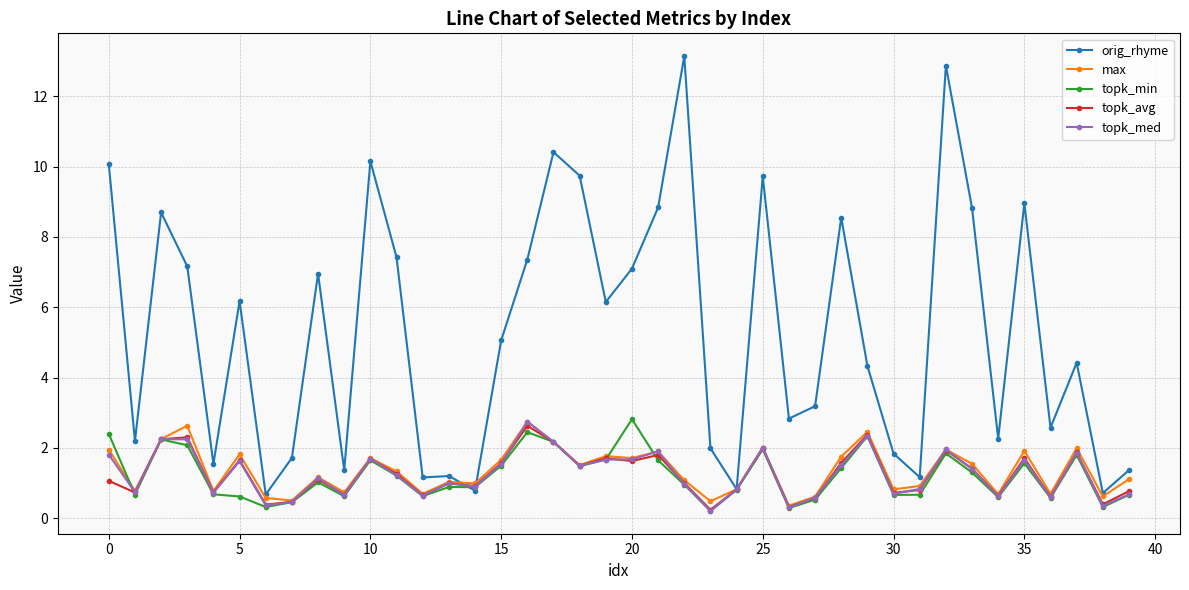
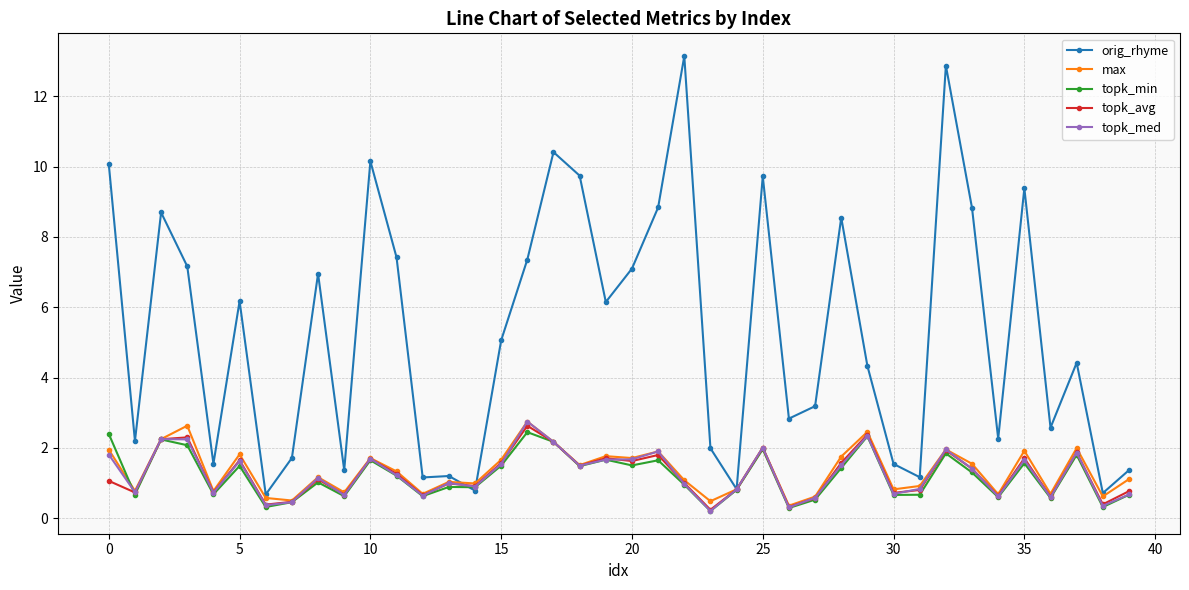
topk_min, 5: 0.6 -> 1.5
topk_min, 20: 2.8 -> 1.5
orig_rhyme, 30: 1.8 -> 1.5
orig_rhyme, 35: 9.0 -> 9.4
